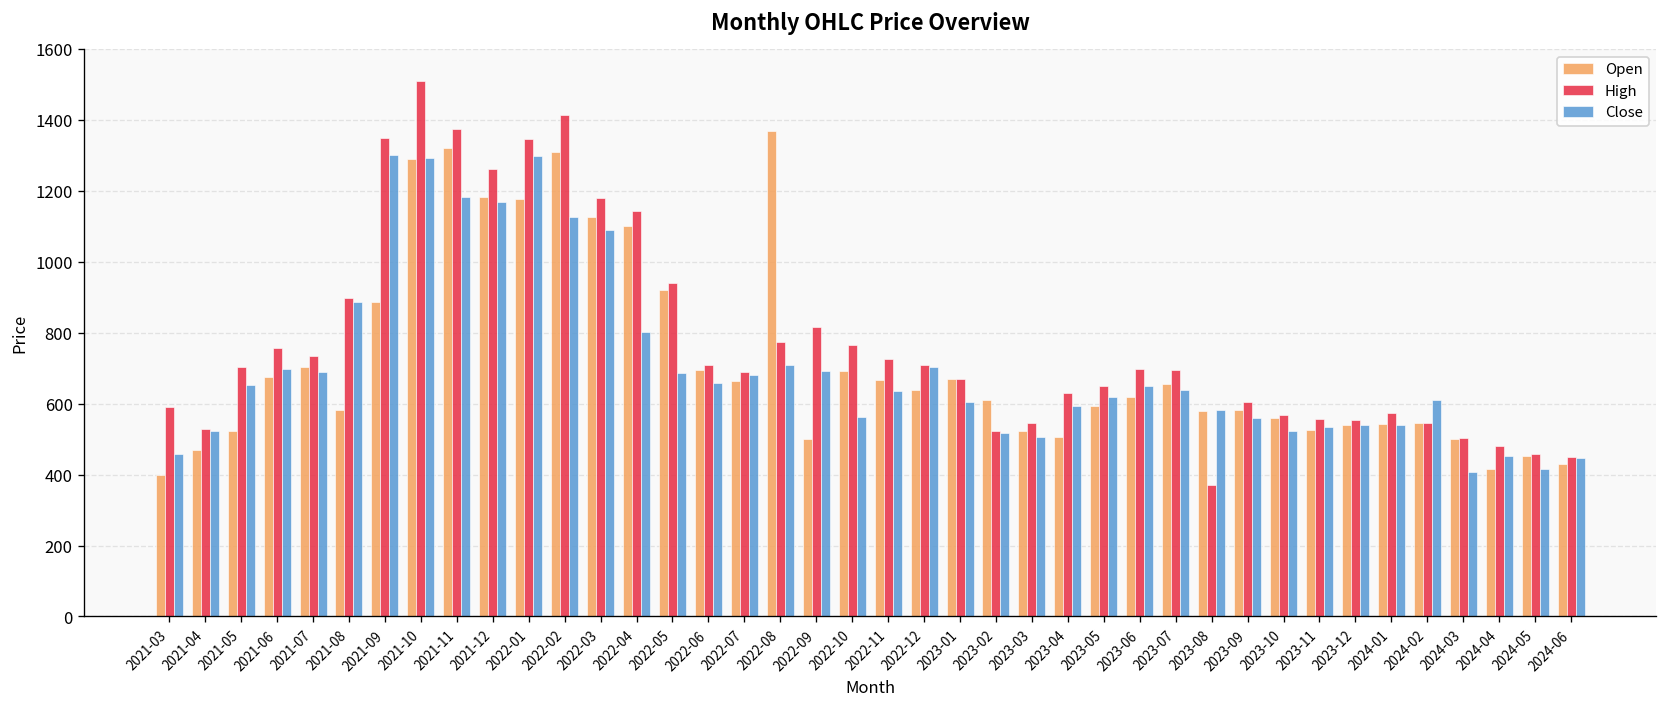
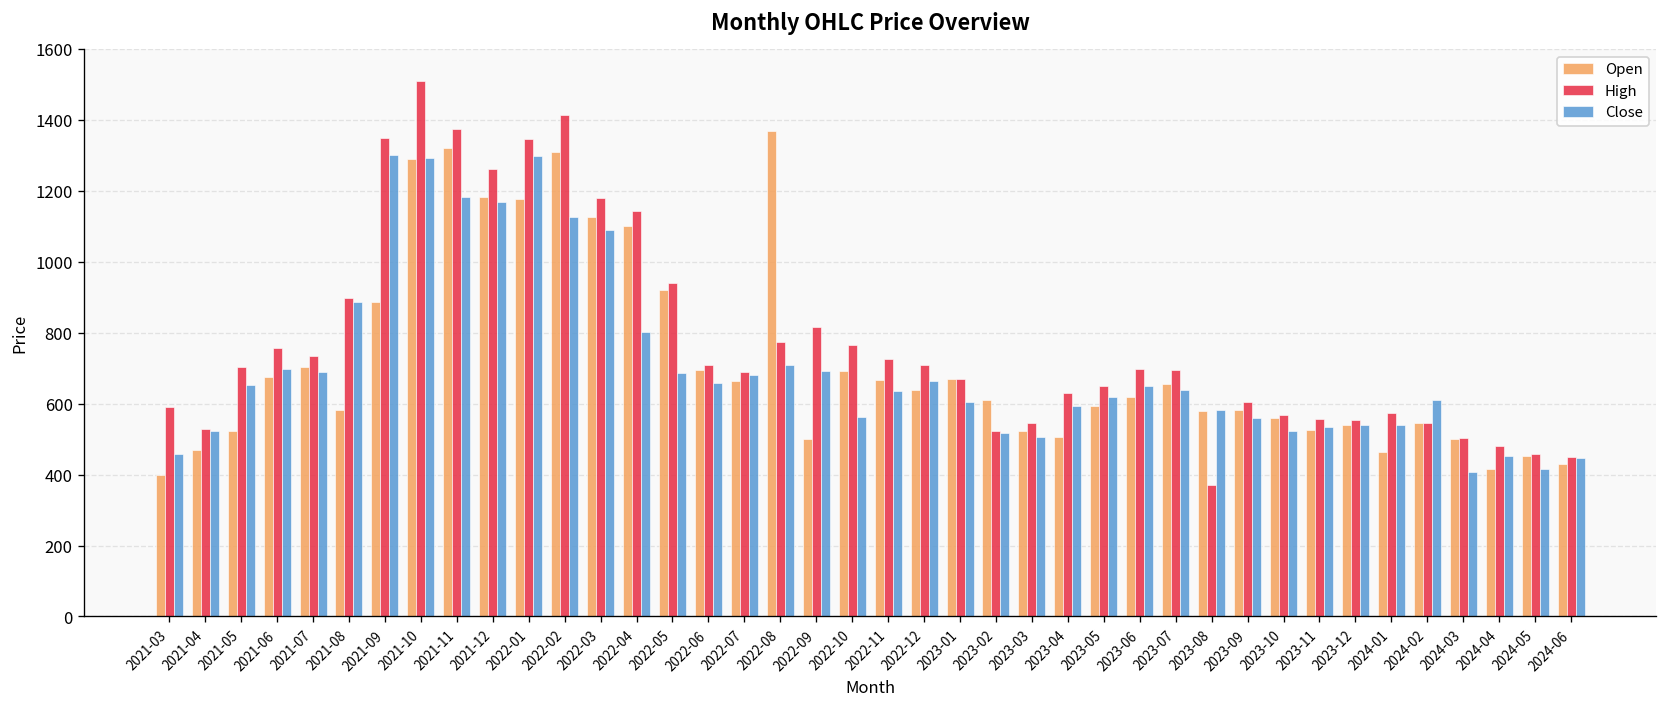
Close, 2022-12: 700 -> 660
Open, 2024-01: 540 -> 460
